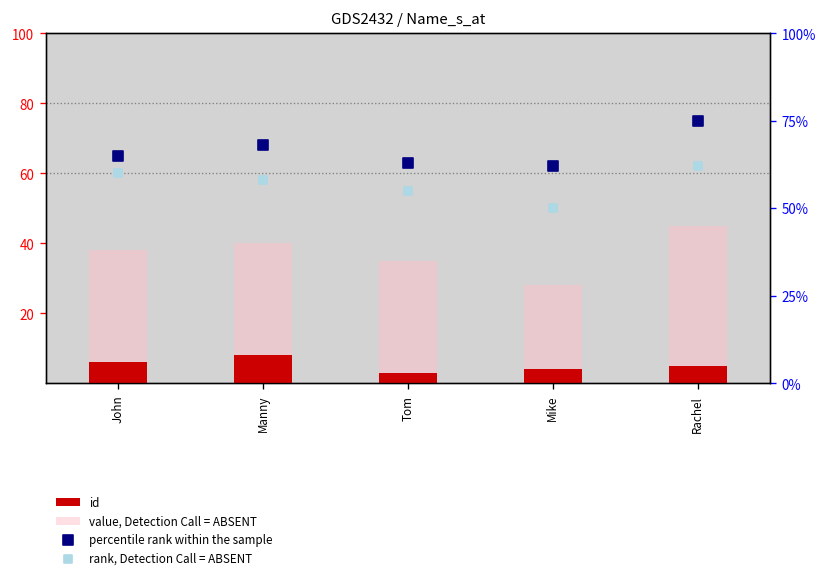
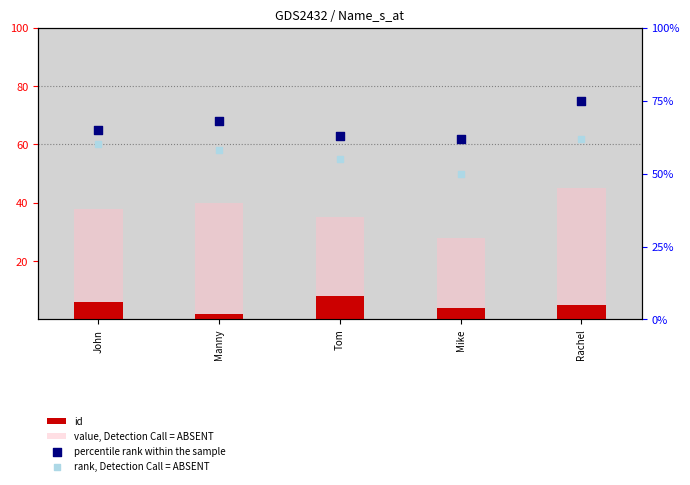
id, Manny: 8 -> 2
id, Tom: 3 -> 8
